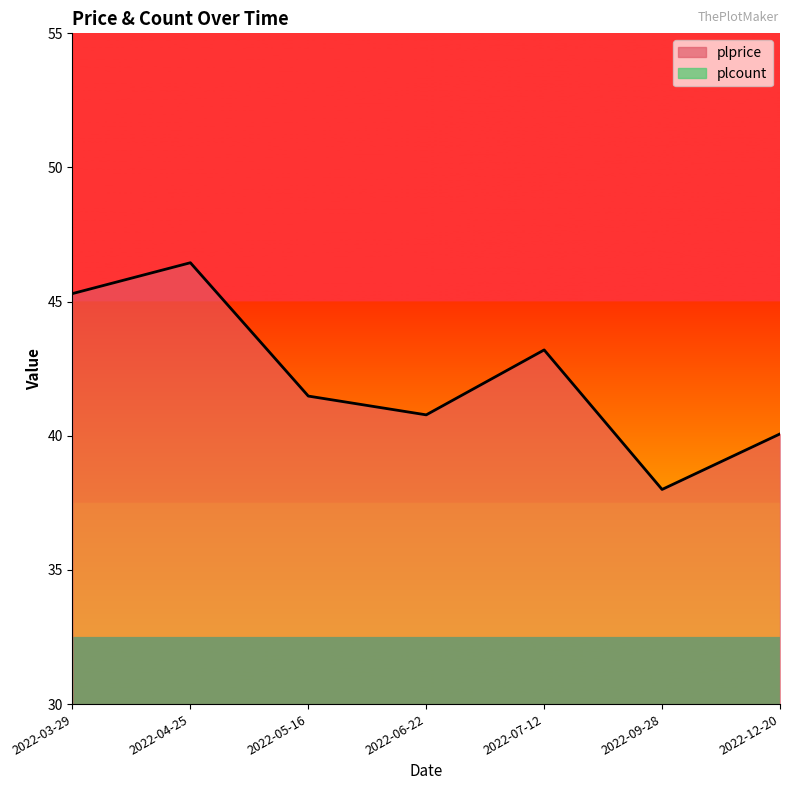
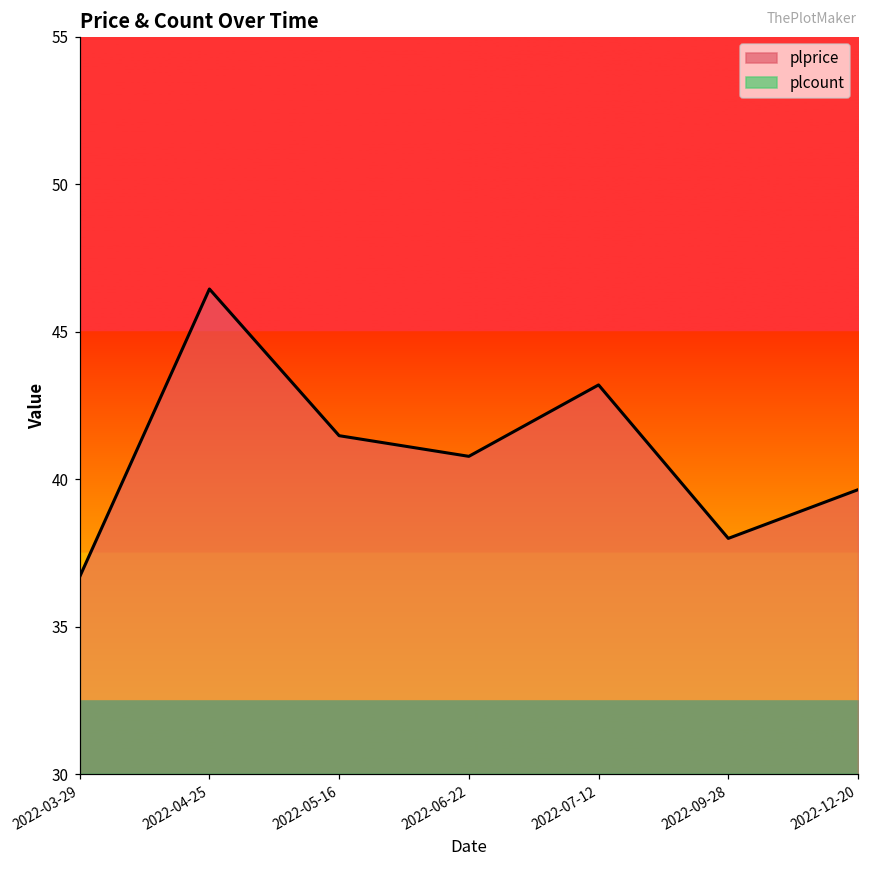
plprice, 2022-03-29: 45.3 -> 36.7
plprice, 2022-12-20: 40.1 -> 39.7
